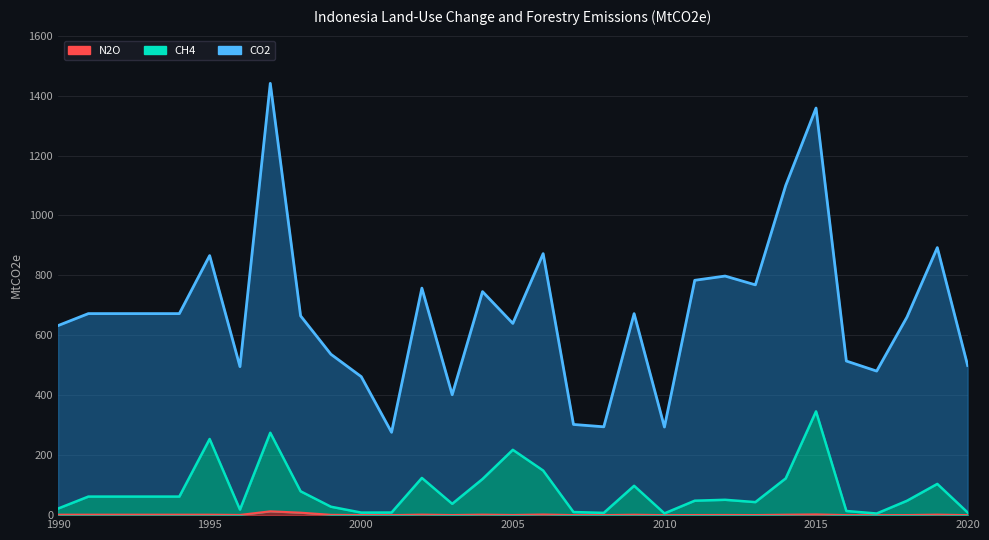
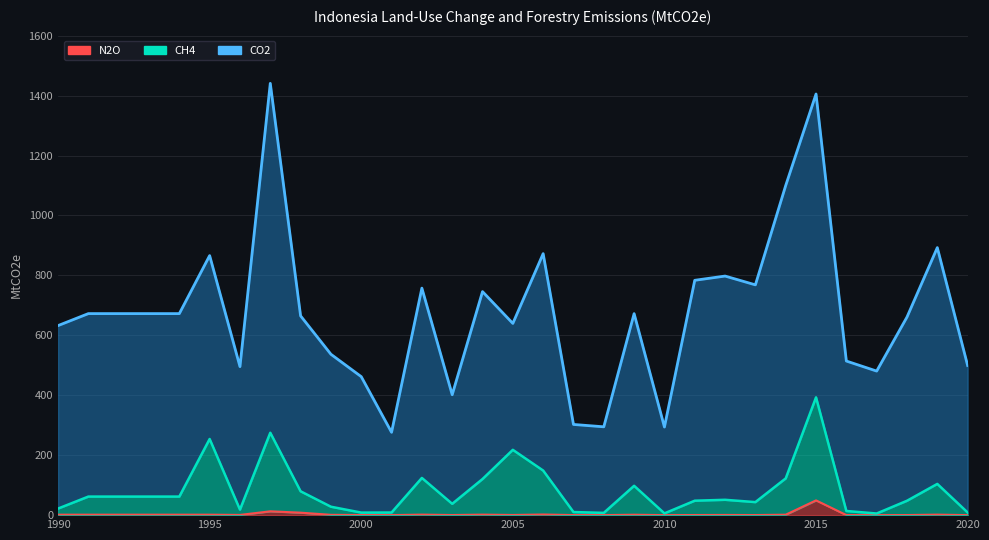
N2O, 2015: 0 -> 50
